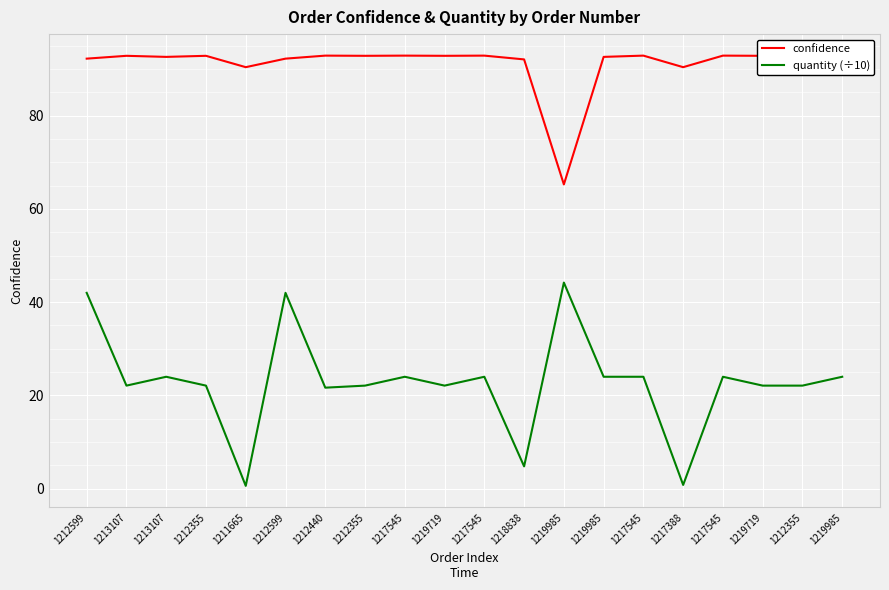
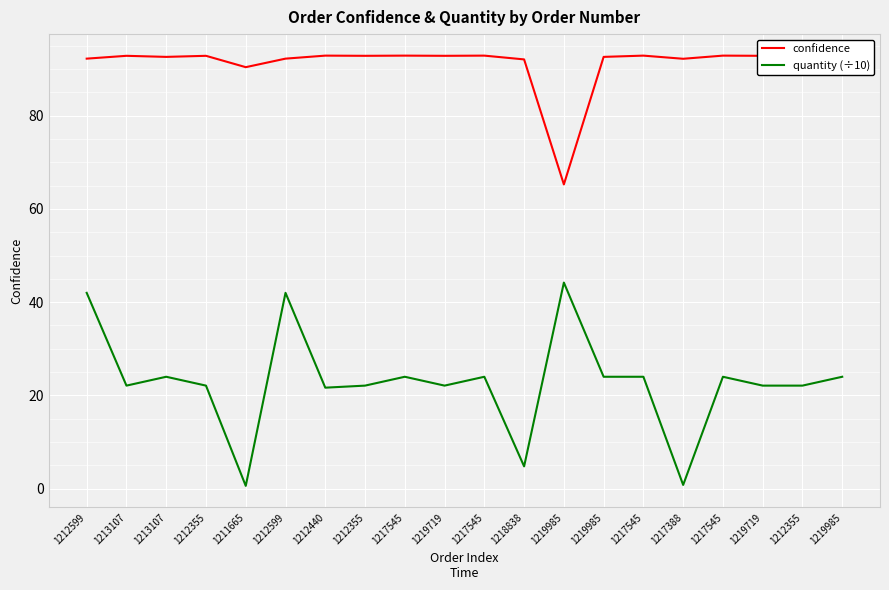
confidence, 1217388: 90 -> 92
